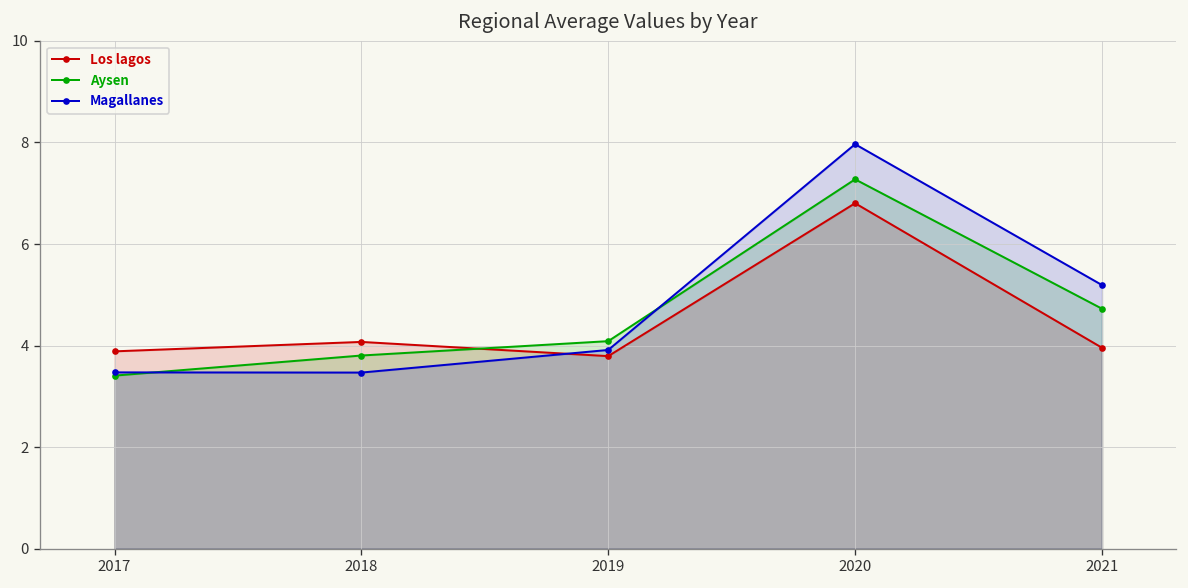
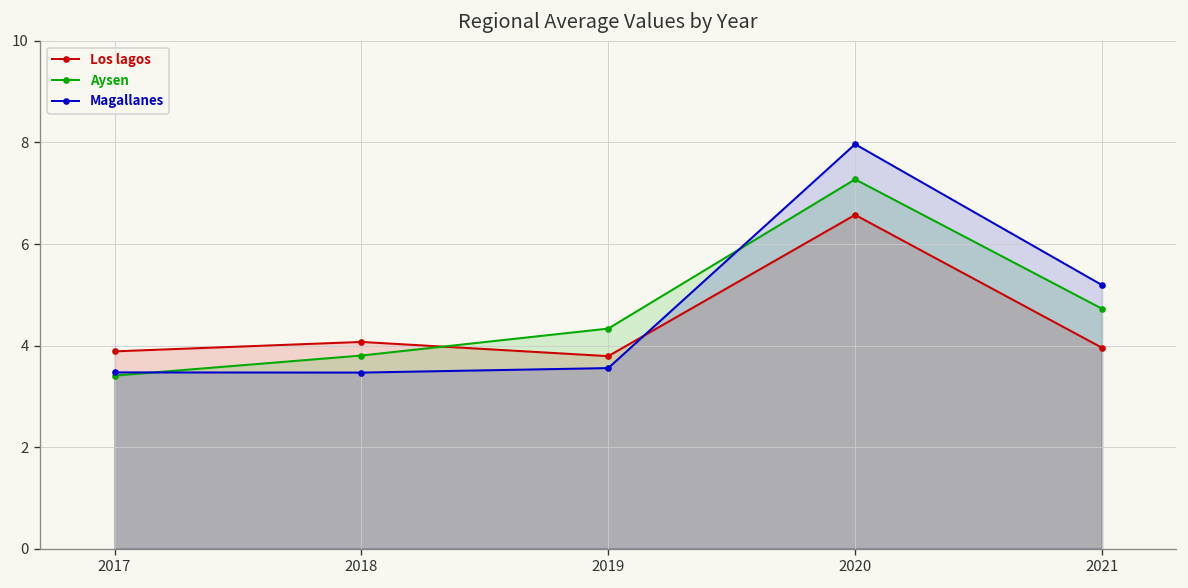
Aysen, 2019: 4.1 -> 4.3
Magallanes, 2019: 3.9 -> 3.6
Los lagos, 2020: 6.8 -> 6.6
